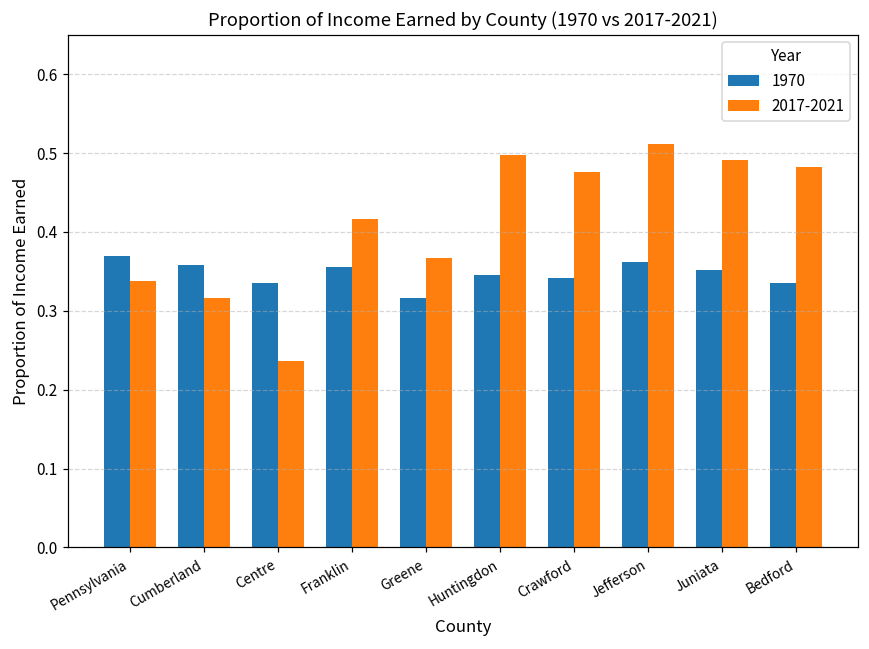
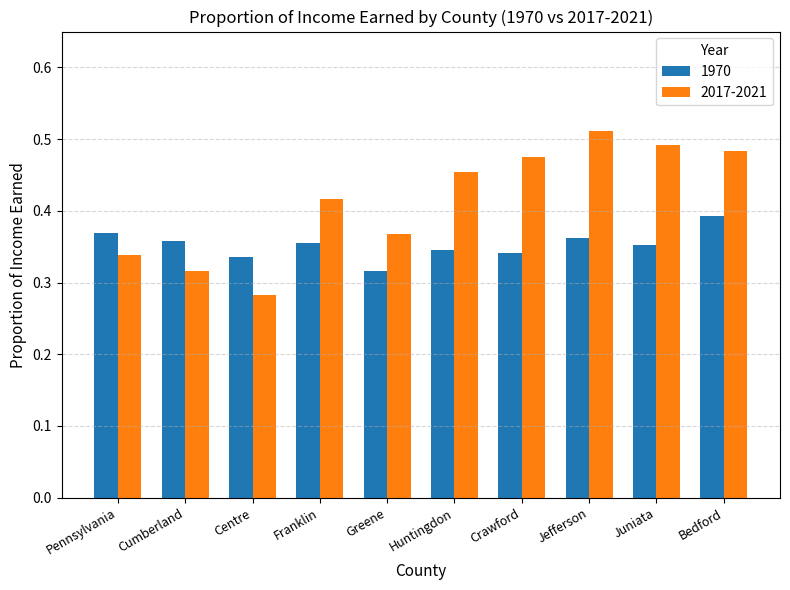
2017-2021, Centre: 0.24 -> 0.28
2017-2021, Huntingdon: 0.50 -> 0.45
1970, Bedford: 0.34 -> 0.39
